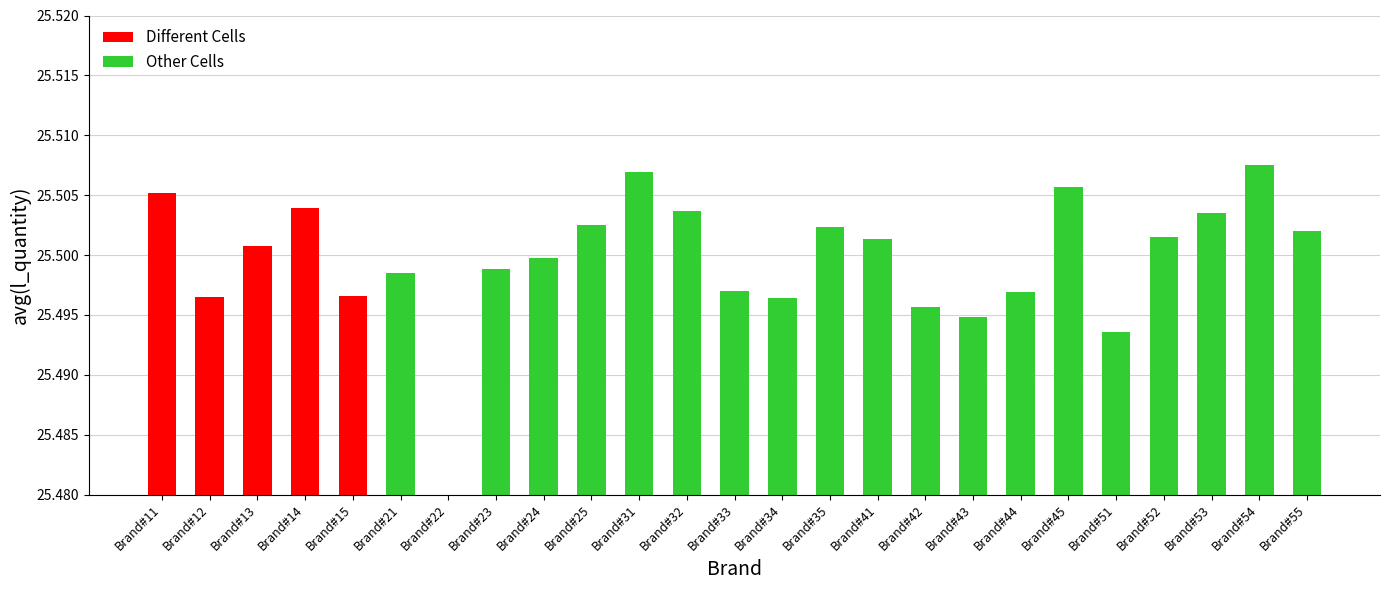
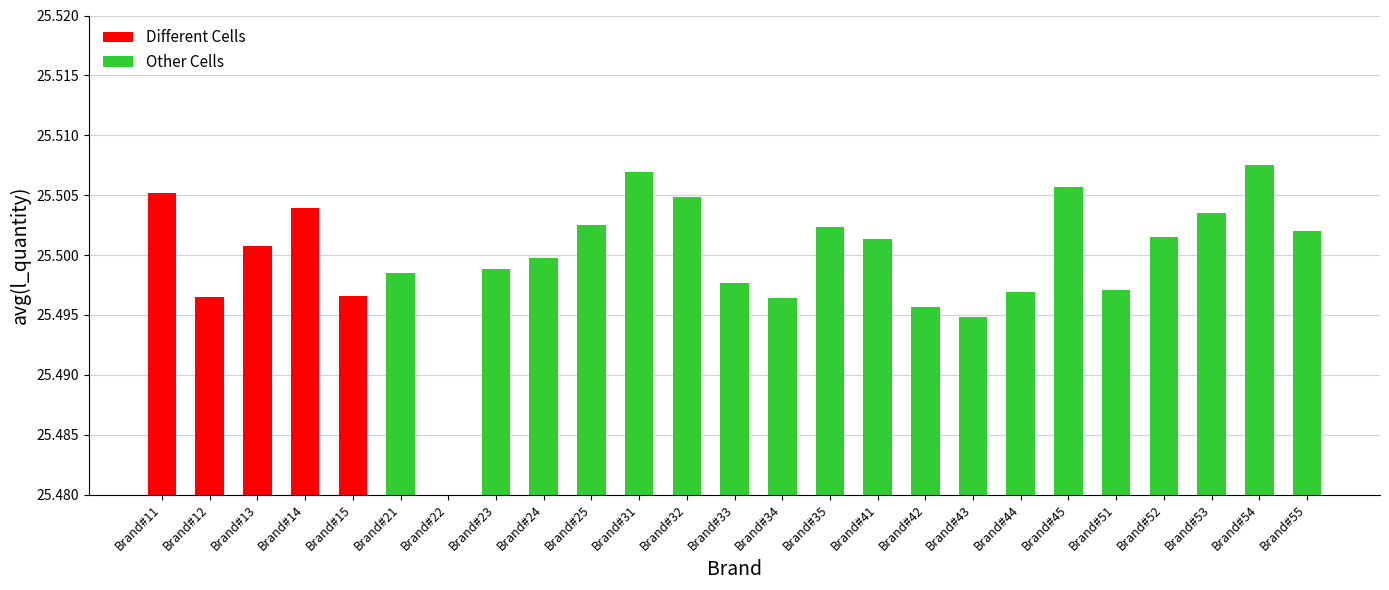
Brand#32: 25.5036 -> 25.5049
Brand#33: 25.4970 -> 25.4977
Brand#51: 25.4936 -> 25.4971
